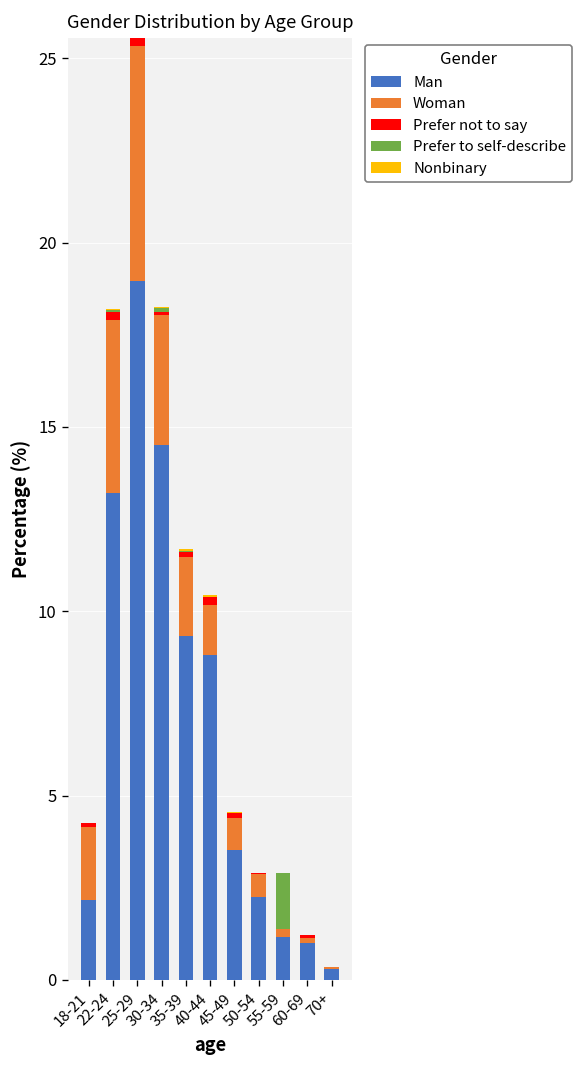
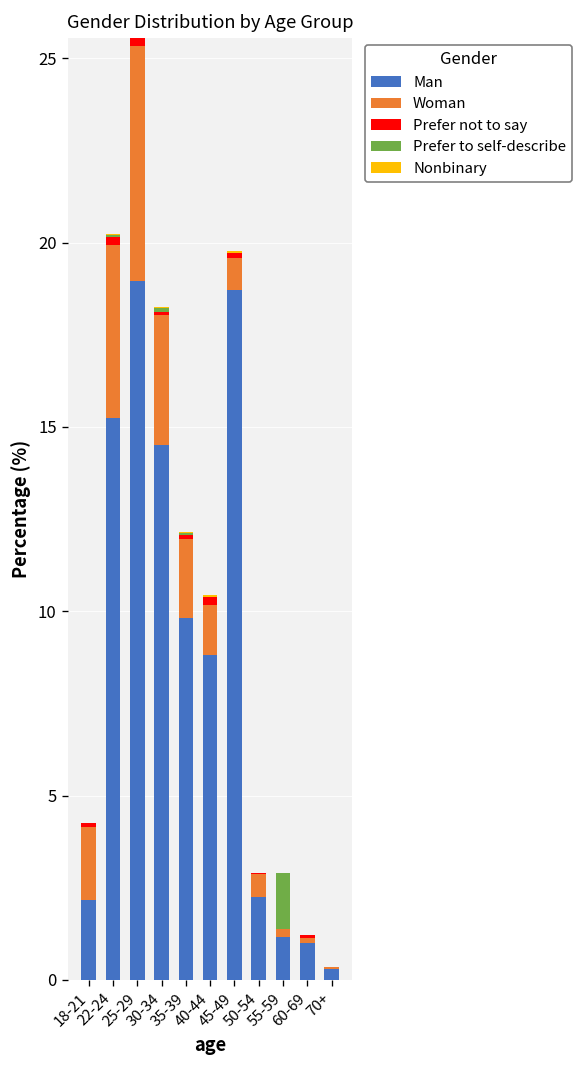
Man, 22-24: 13.2 -> 15.3
Man, 35-39: 9.3 -> 9.8
Man, 45-49: 3.5 -> 18.7
